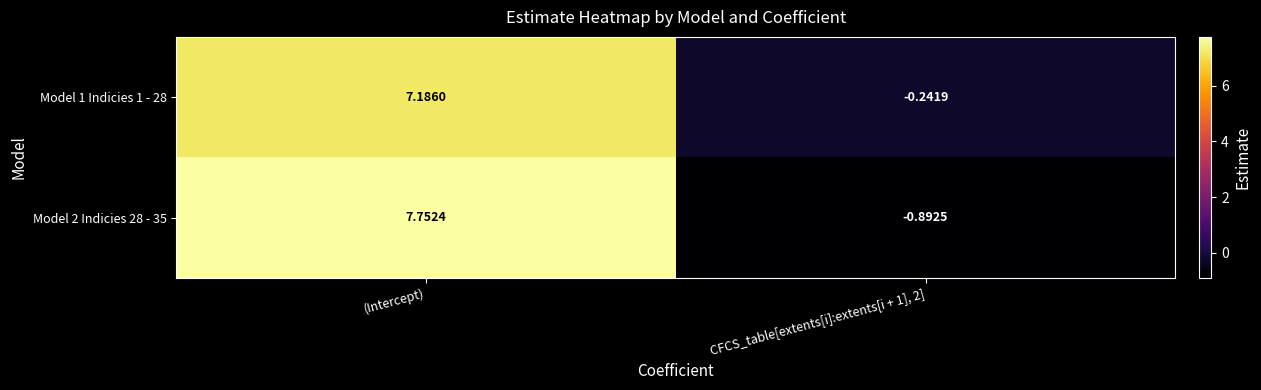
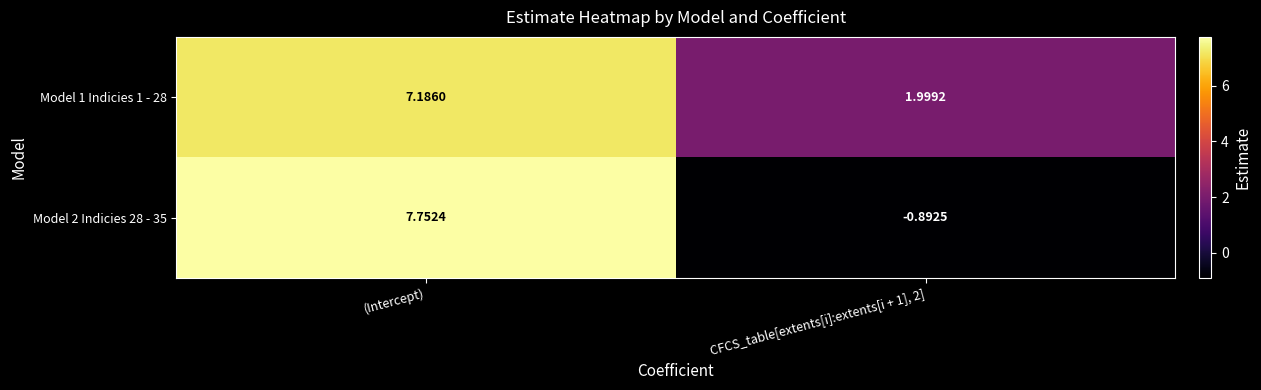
Model 1 Indicies 1 - 28, CFCS_table[extents[i]:extents[i + 1], 2]: -0.2419 -> 1.9992
